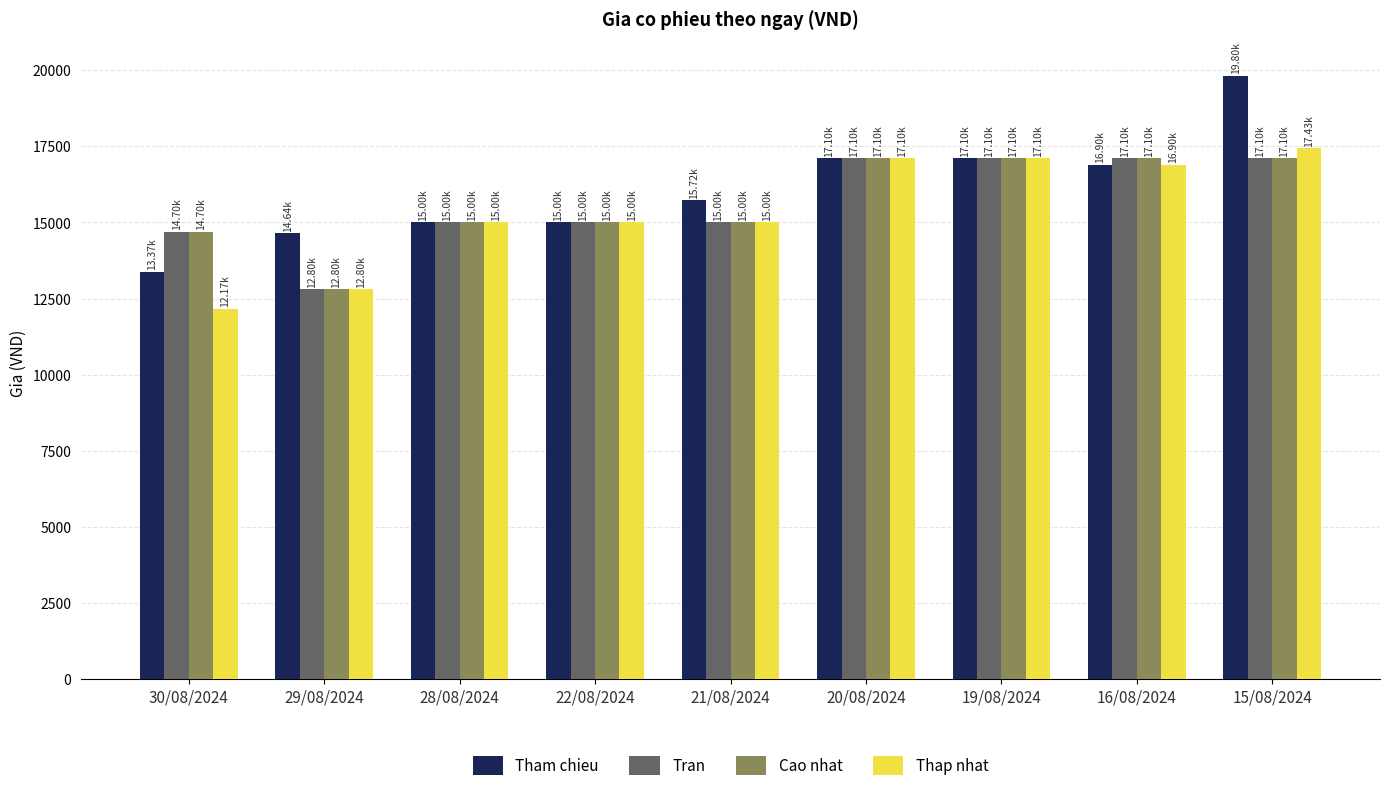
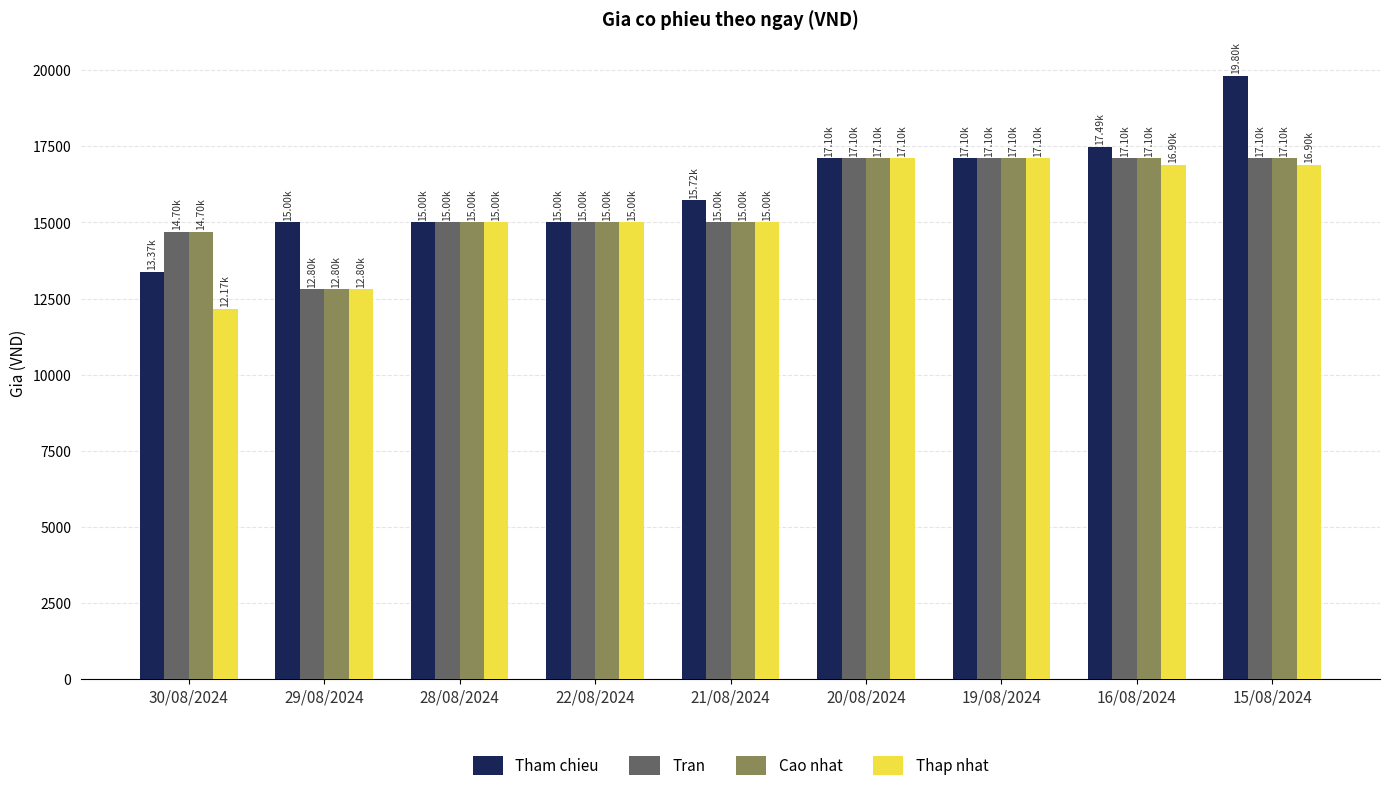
Tham chieu, 29/08/2024: 14.64k -> 15.00k
Tham chieu, 16/08/2024: 16.90k -> 17.49k
Thap nhat, 15/08/2024: 17.43k -> 16.90k
